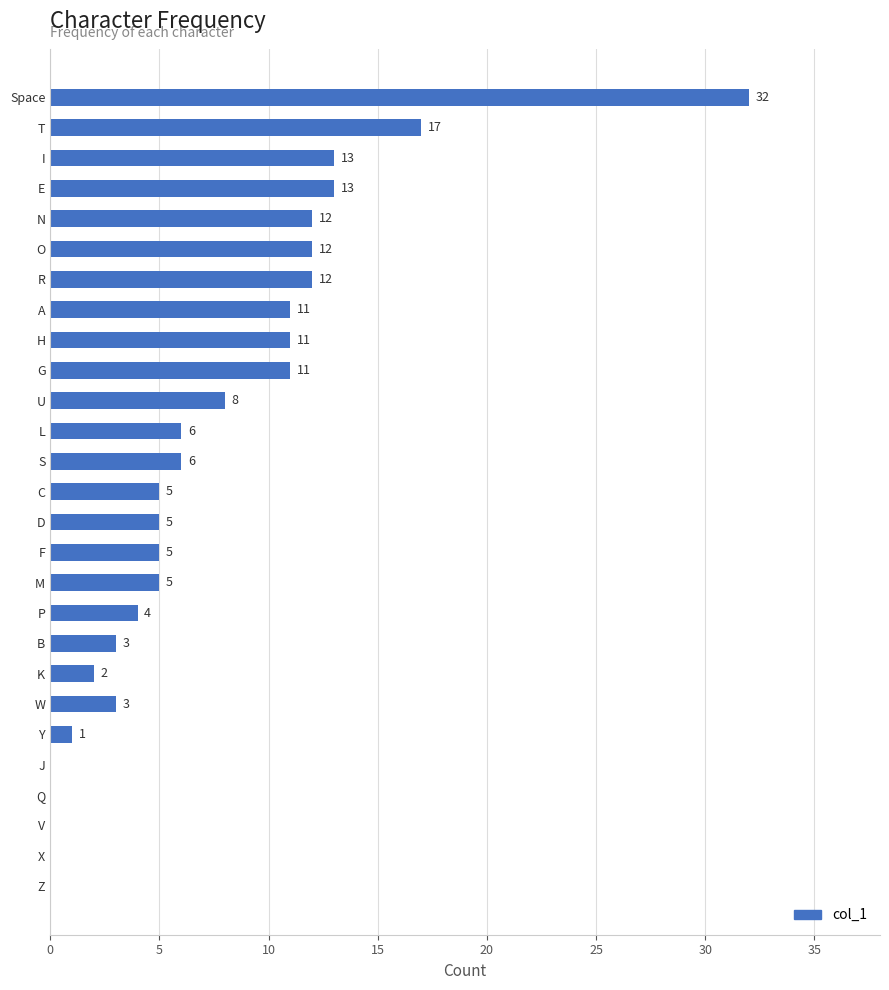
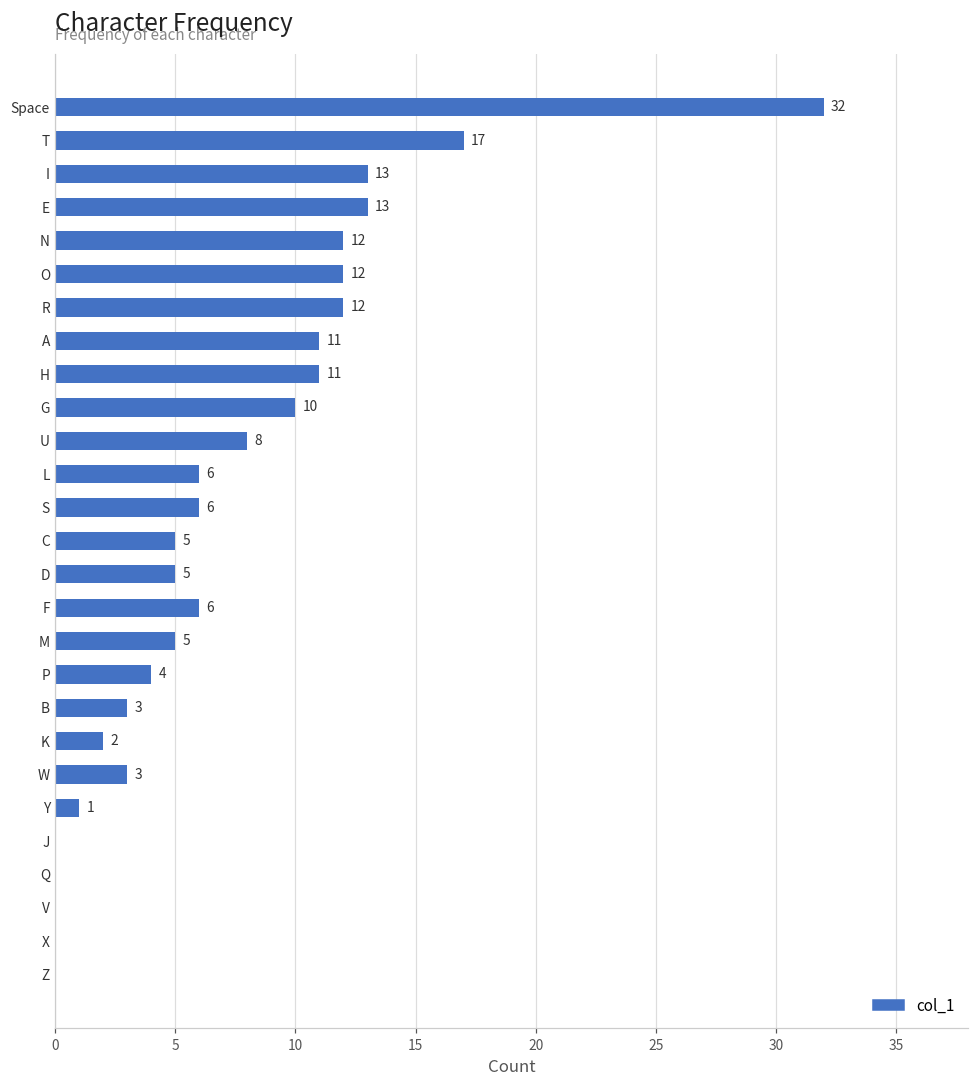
G: 11 -> 10
F: 5 -> 6
